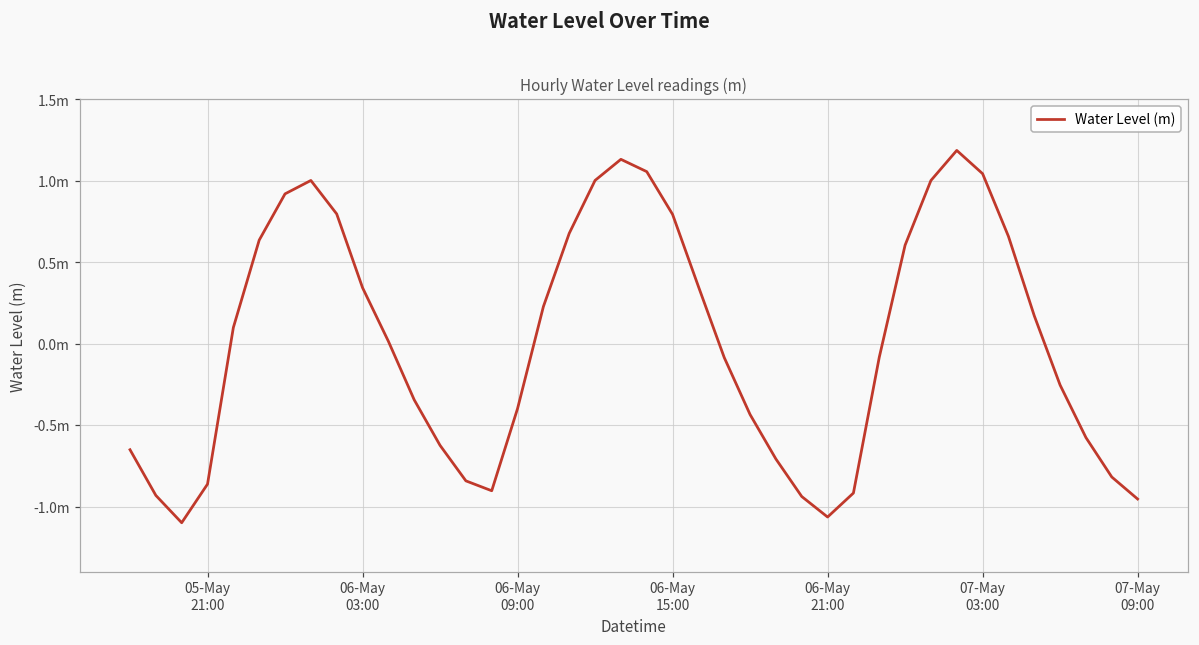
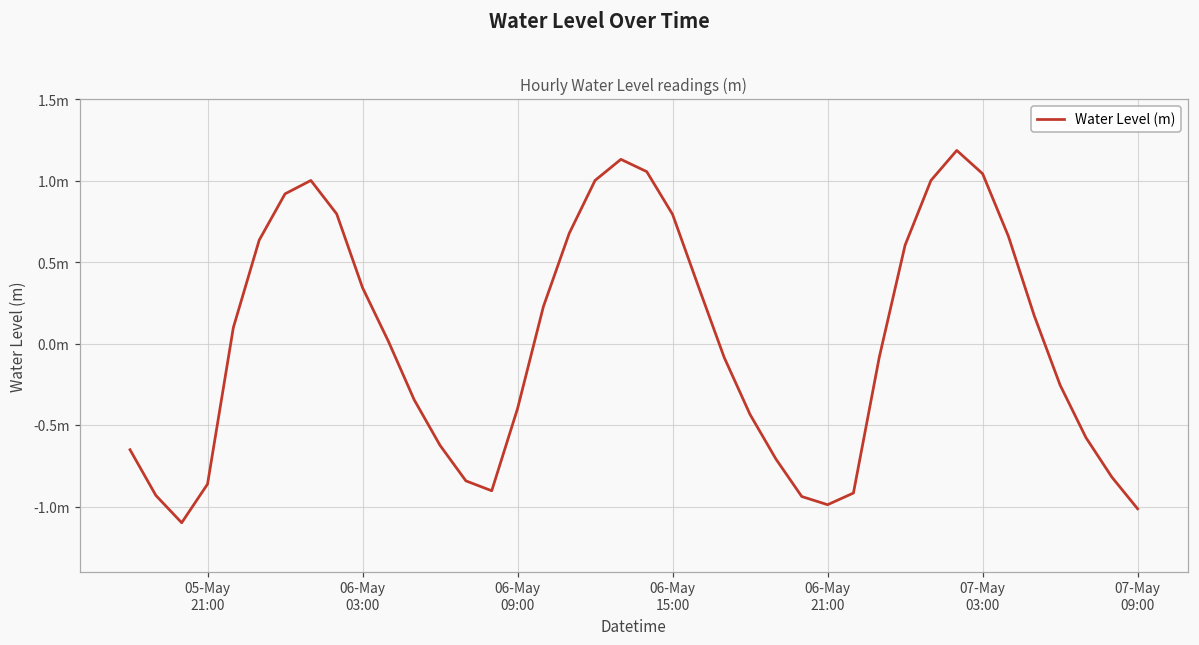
06-May 21:00: -1.06m -> -0.99m
07-May 09:00: -0.95m -> -1.01m
